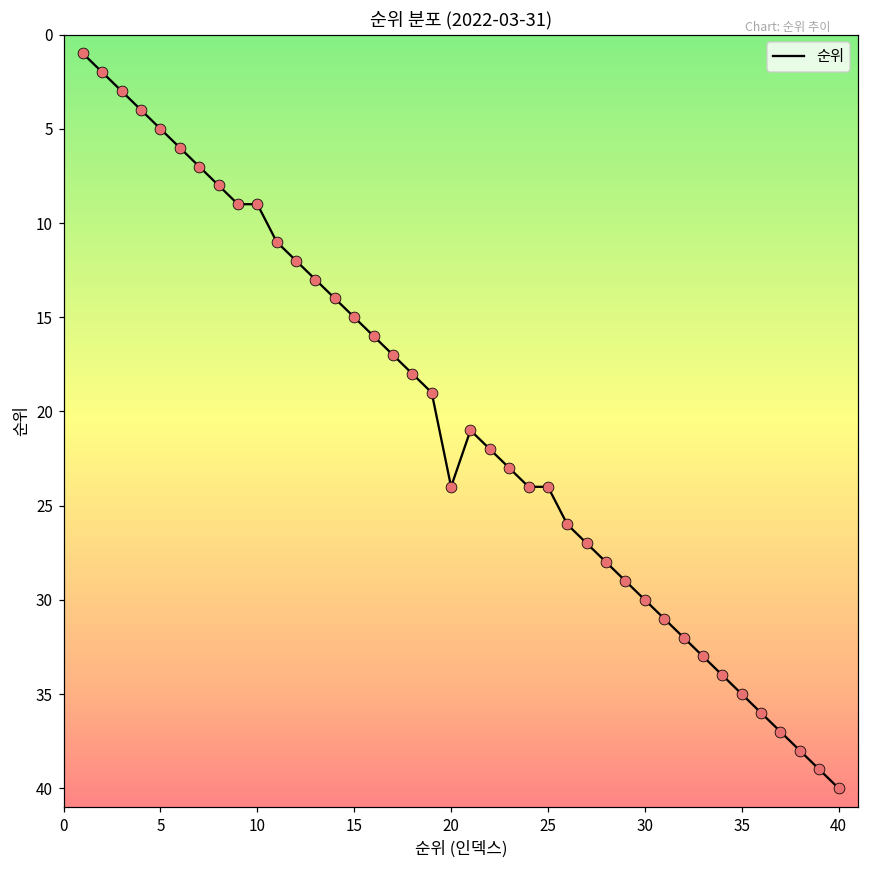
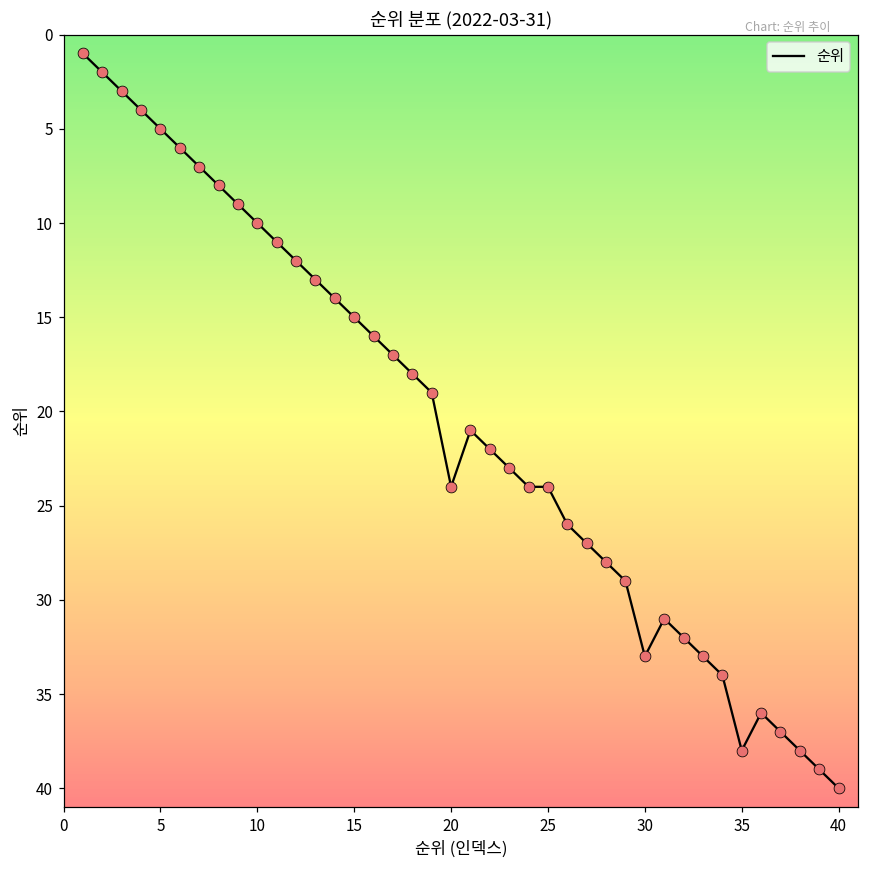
10: 9 -> 10
30: 30 -> 33
35: 35 -> 38
